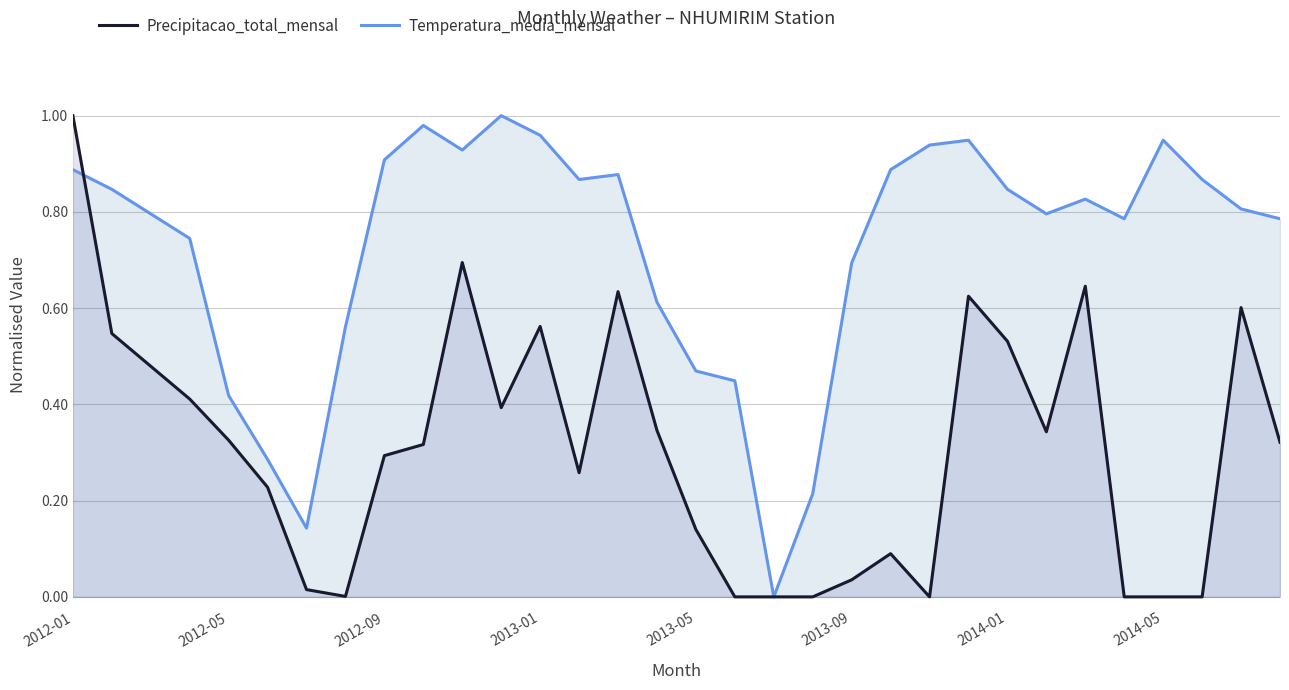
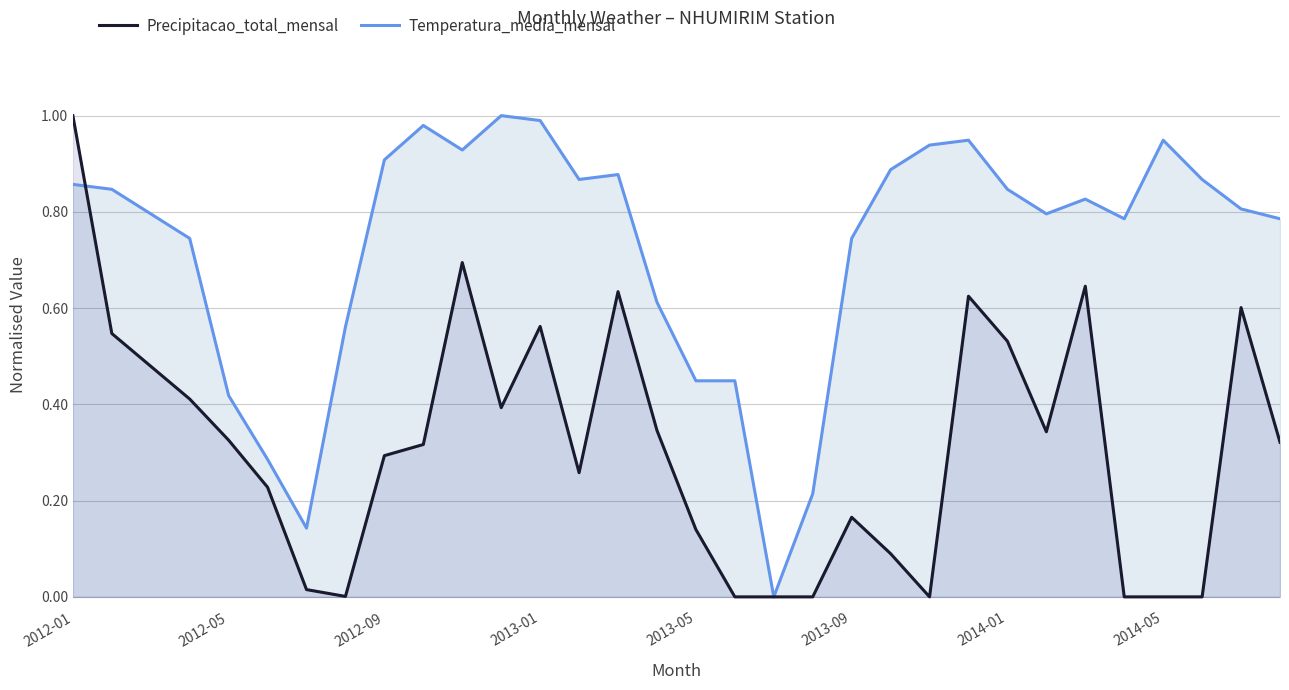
Temperatura_media_mensal, 2012-01: 0.89 -> 0.86
Temperatura_media_mensal, 2013-01: 0.96 -> 0.99
Temperatura_media_mensal, 2013-05: 0.47 -> 0.45
Precipitacao_total_mensal, 2013-09: 0.04 -> 0.17
Temperatura_media_mensal, 2013-09: 0.69 -> 0.74
